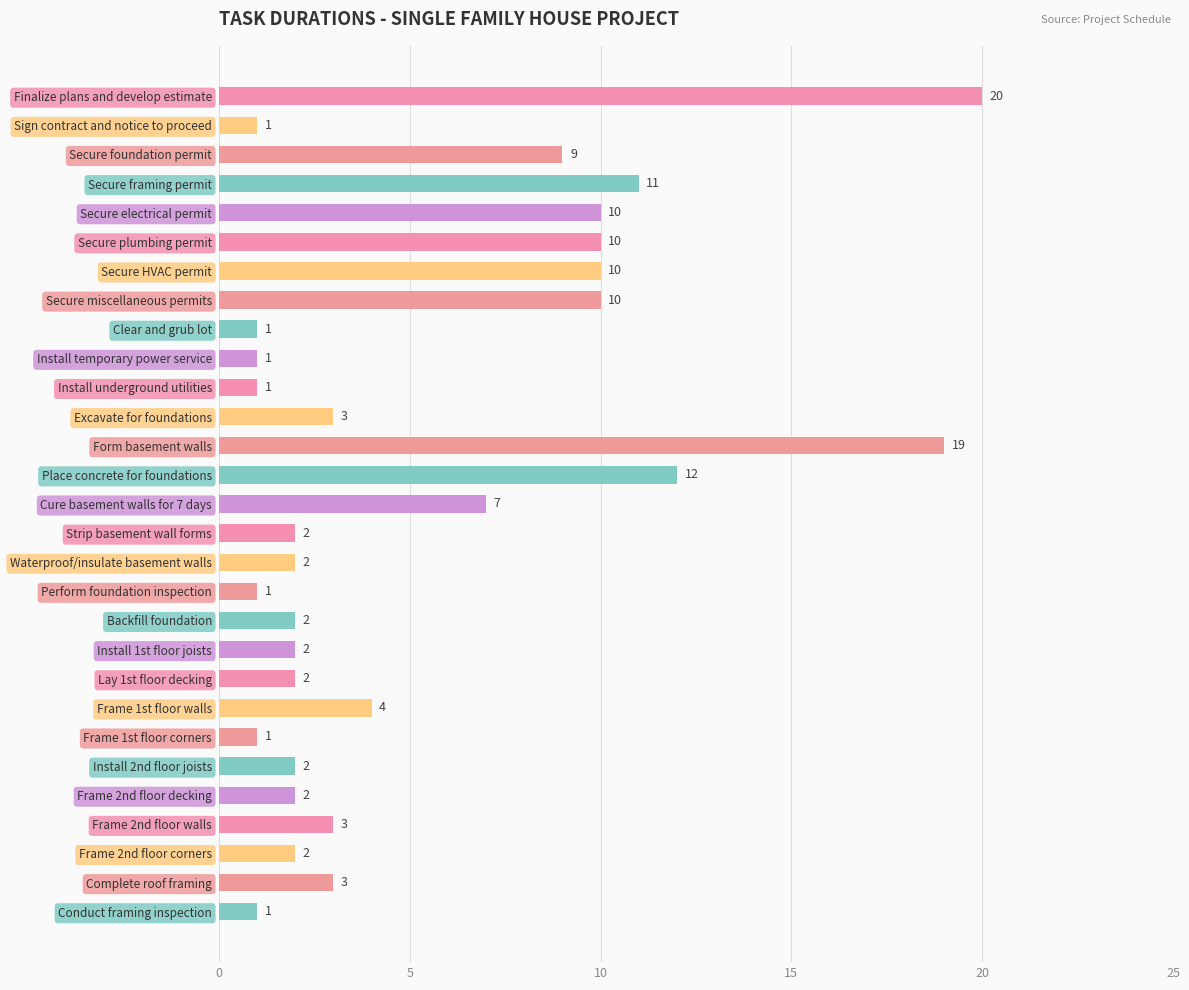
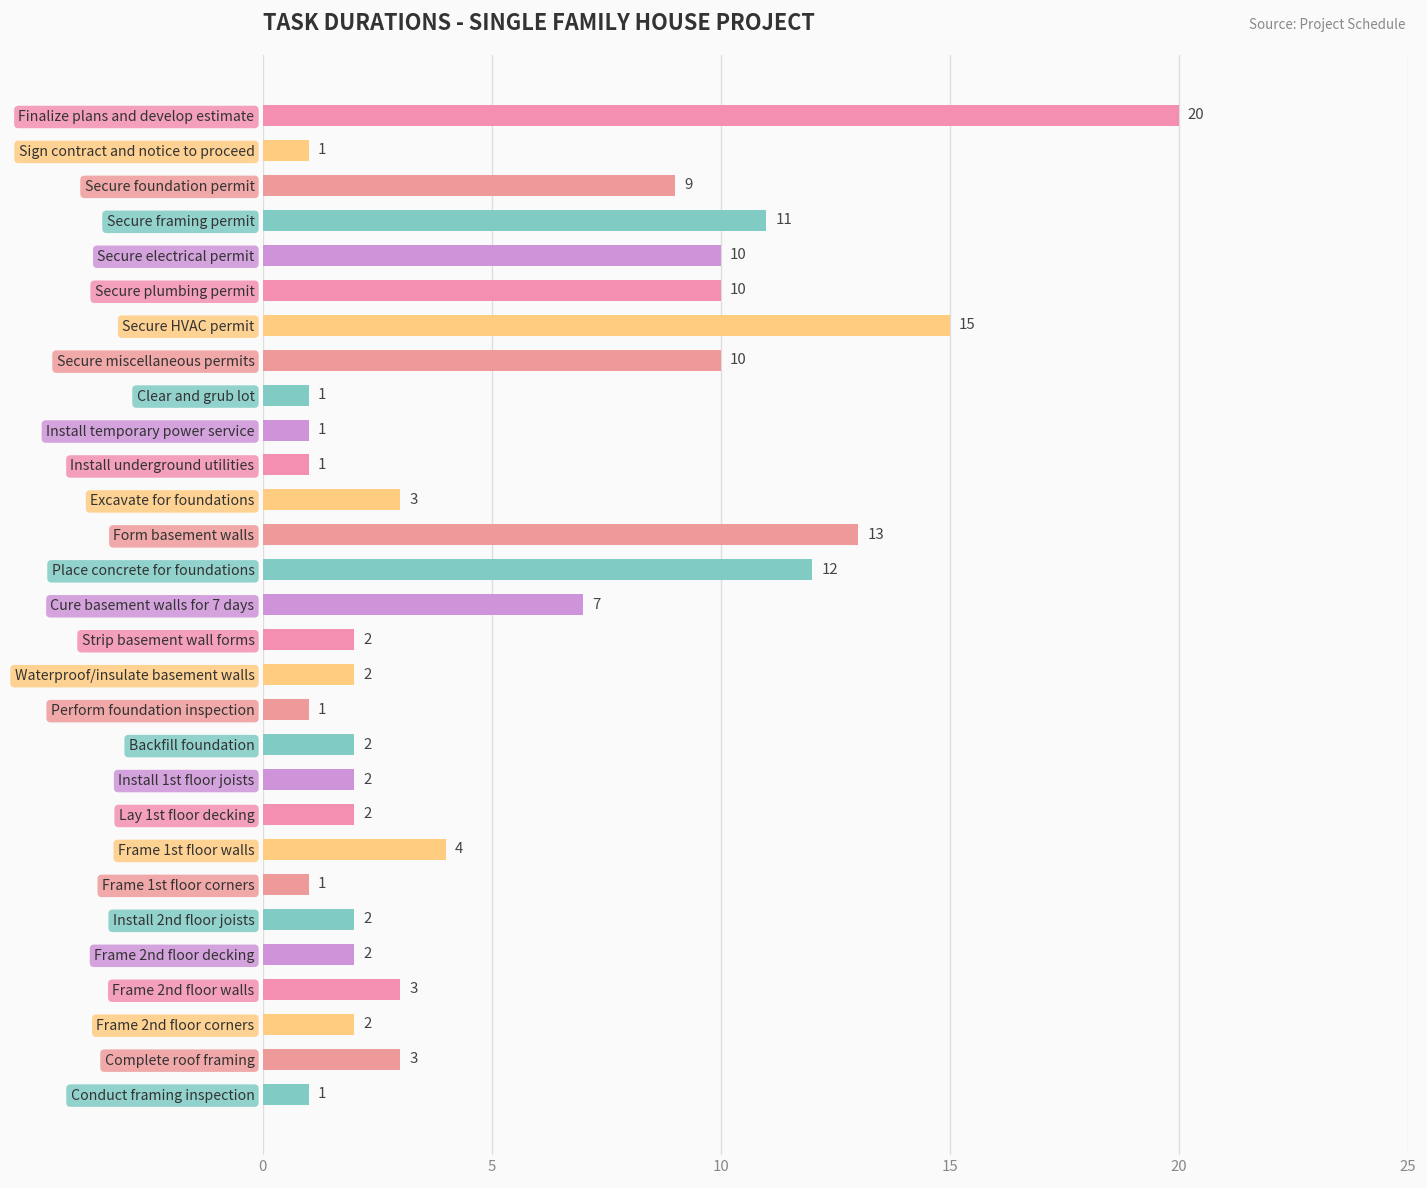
Secure HVAC permit: 10 -> 15
Form basement walls: 19 -> 13
